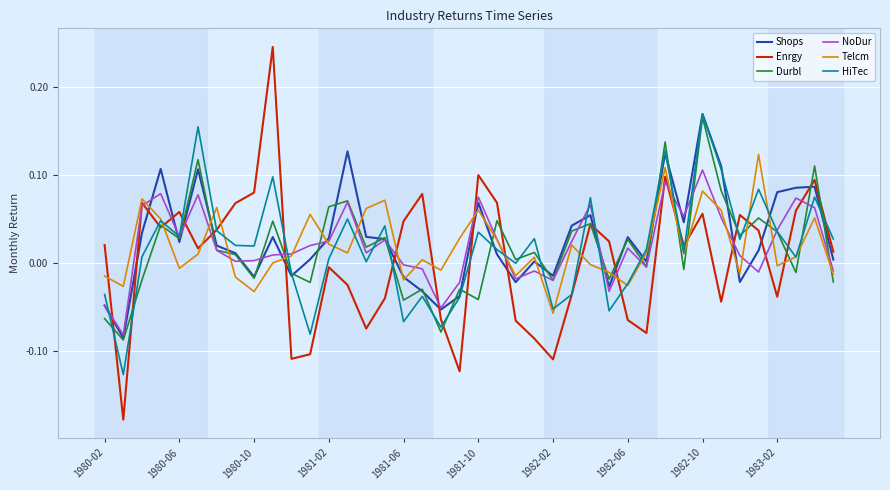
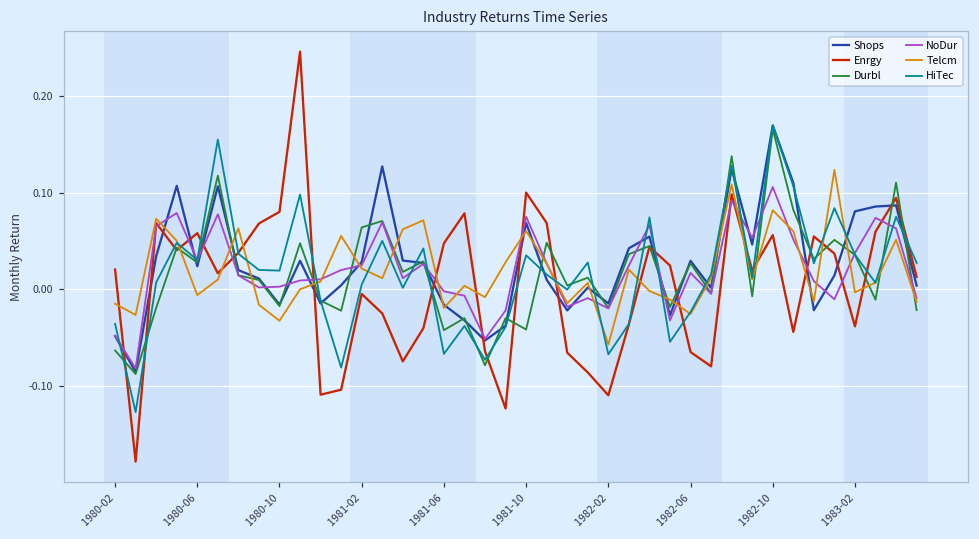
HiTec, 1982-02: -0.05 -> -0.07
